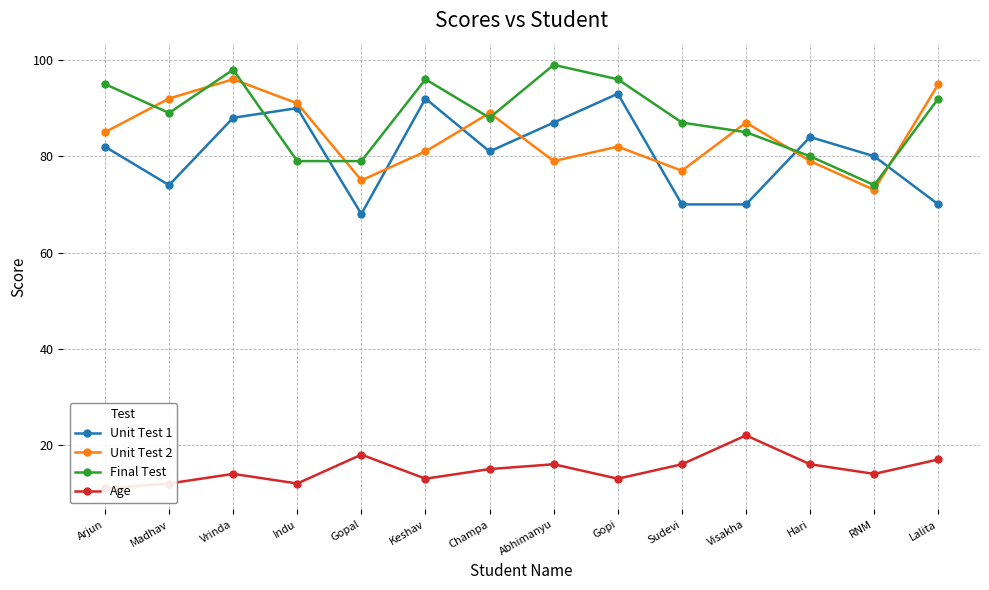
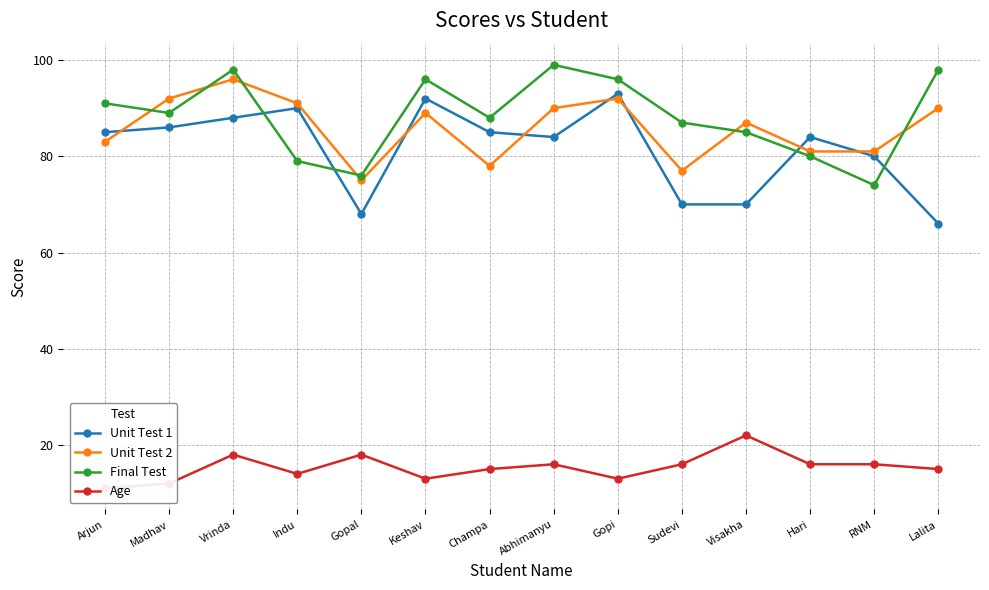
Unit Test 1, Arjun: 82 -> 85
Unit Test 2, Arjun: 85 -> 83
Final Test, Arjun: 95 -> 91
Unit Test 1, Madhav: 74 -> 86
Age, Vrinda: 14 -> 18
Age, Indu: 12 -> 14
Final Test, Gopal: 79 -> 76
Unit Test 2, Keshav: 81 -> 89
Unit Test 1, Champa: 81 -> 85
Unit Test 2, Champa: 89 -> 78
Unit Test 1, Abhimanyu: 87 -> 84
Unit Test 2, Abhimanyu: 79 -> 90
Unit Test 2, Gopi: 82 -> 92
Unit Test 2, Hari: 79 -> 81
Unit Test 2, RNM: 73 -> 81
Age, RNM: 14 -> 16
Unit Test 1, Lalita: 70 -> 66
Unit Test 2, Lalita: 95 -> 90
Final Test, Lalita: 92 -> 98
Age, Lalita: 17 -> 15
